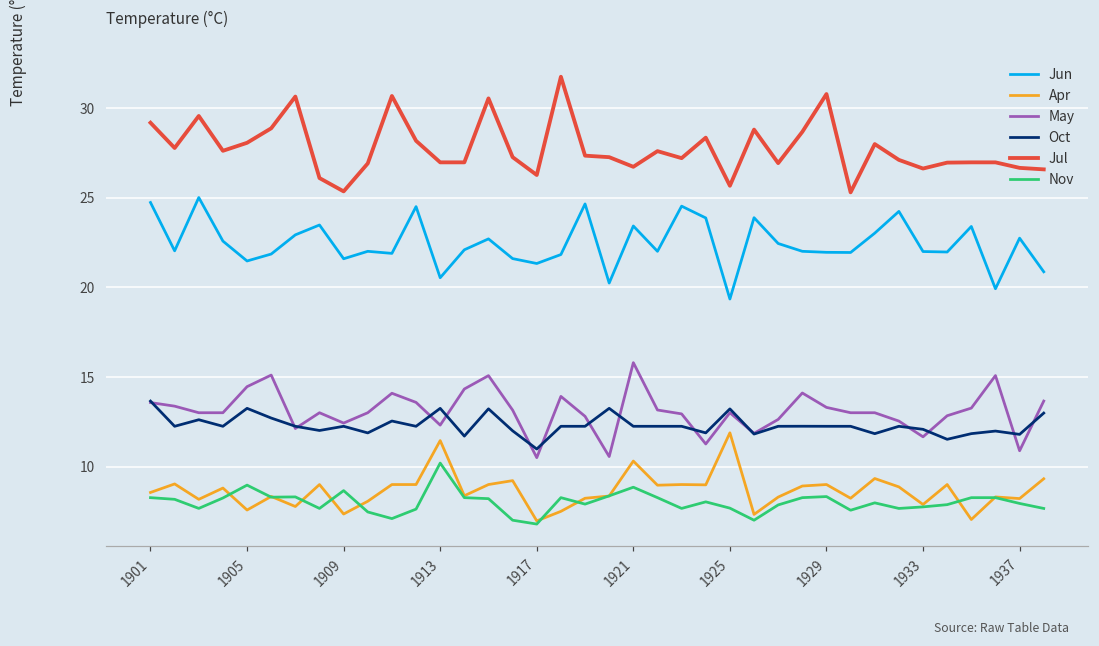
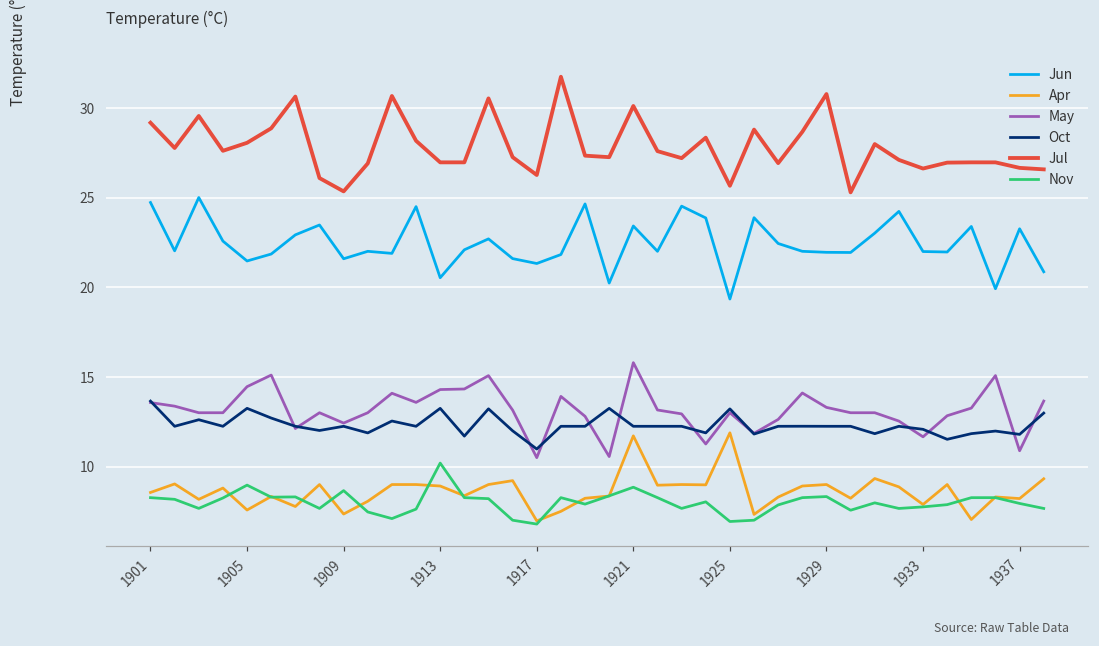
Apr, 1913: 11.5 -> 8.9
May, 1913: 12.3 -> 14.3
Apr, 1921: 10.3 -> 11.7
Jul, 1921: 26.7 -> 30.1
Nov, 1925: 7.7 -> 6.9
Jun, 1937: 22.7 -> 23.3
